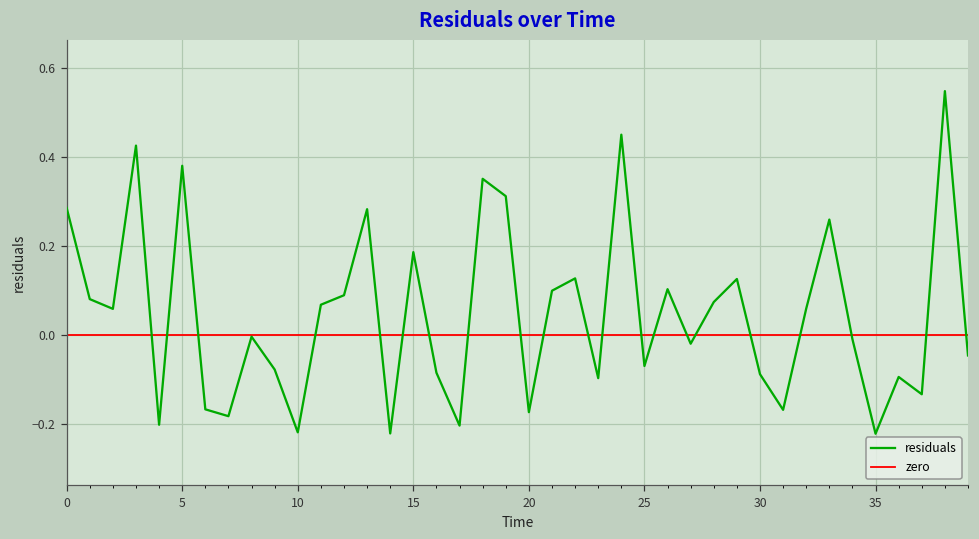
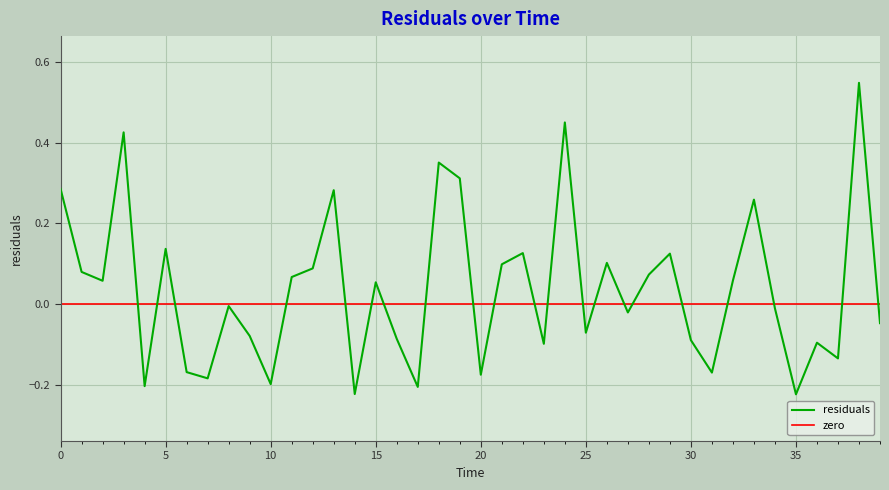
5: 0.38 -> 0.14
10: -0.22 -> -0.20
15: 0.19 -> 0.05
